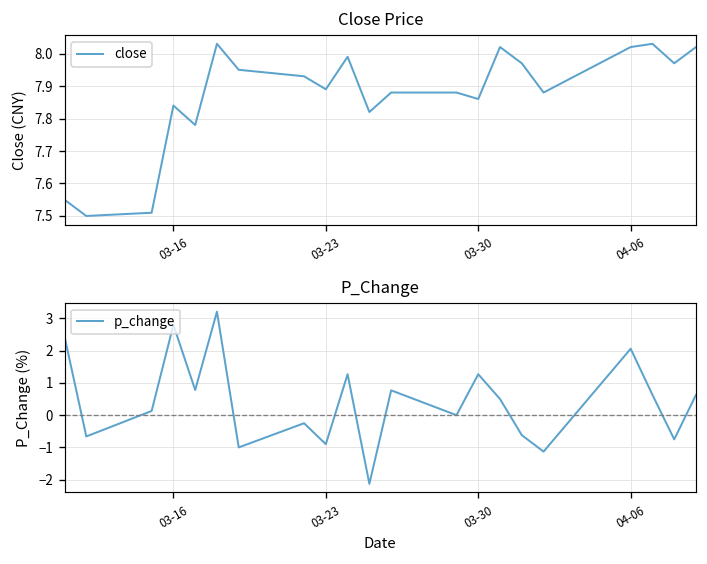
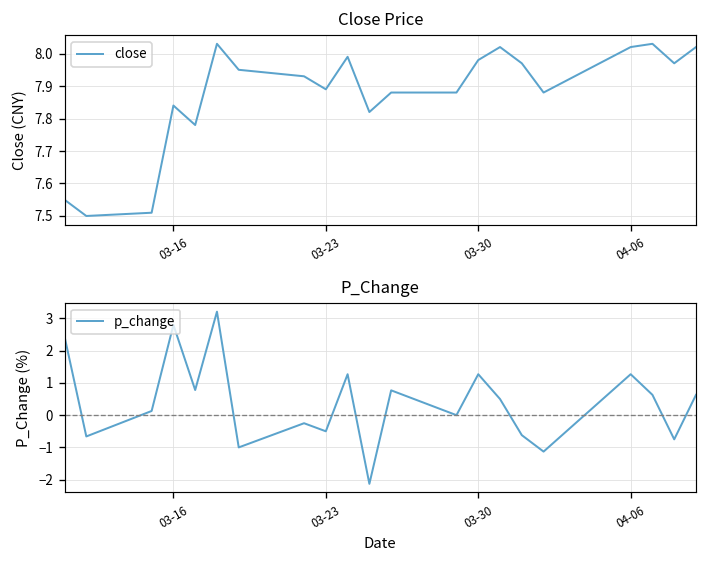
Close Price, 03-30: 7.86 -> 7.98
P_Change, 03-23: -0.9 -> -0.5
P_Change, 04-06: 2.1 -> 1.3
